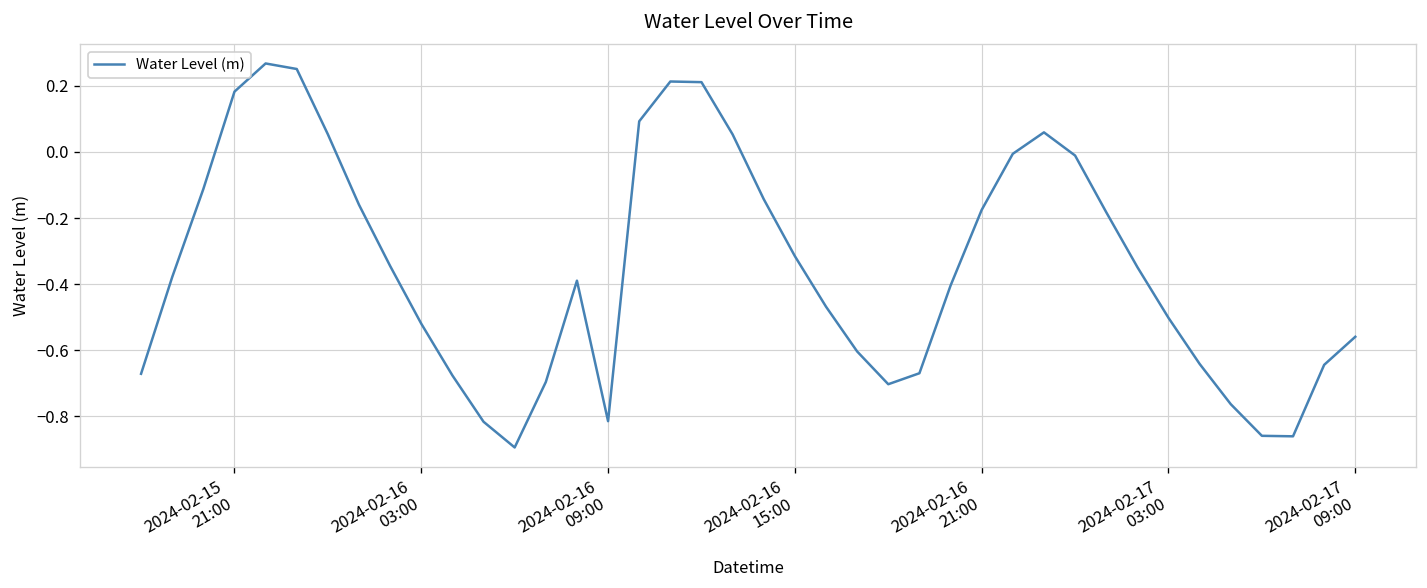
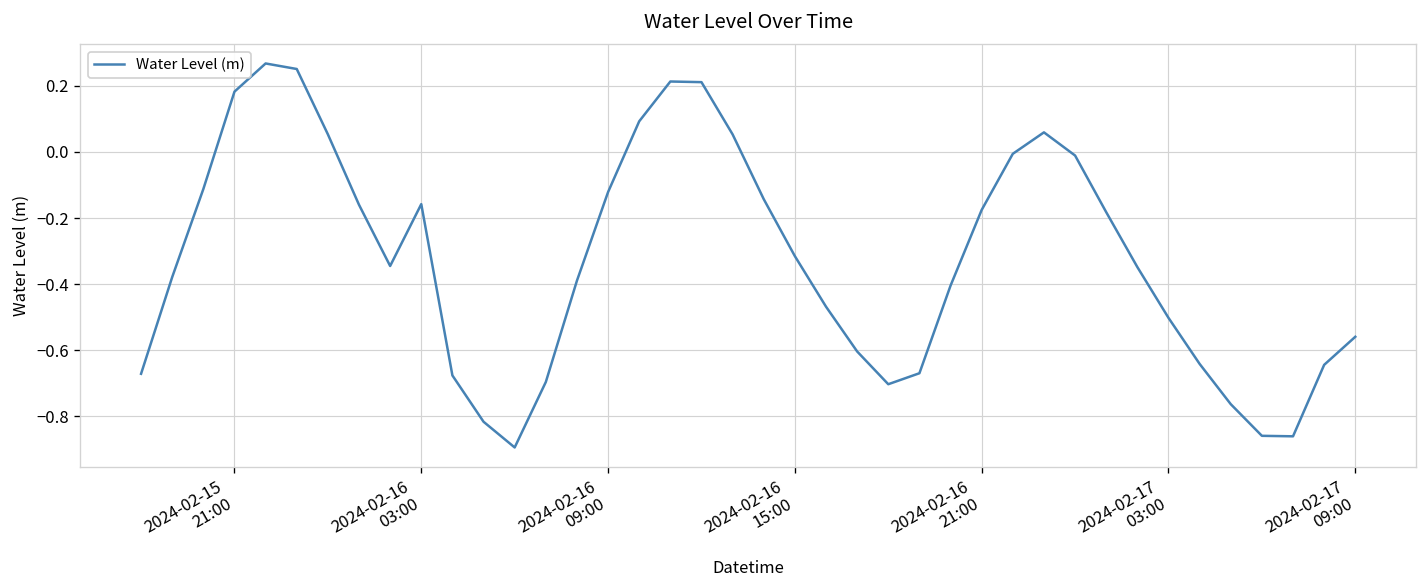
2024-02-16 03:00: -0.52 -> -0.16
2024-02-16 09:00: -0.81 -> -0.12
